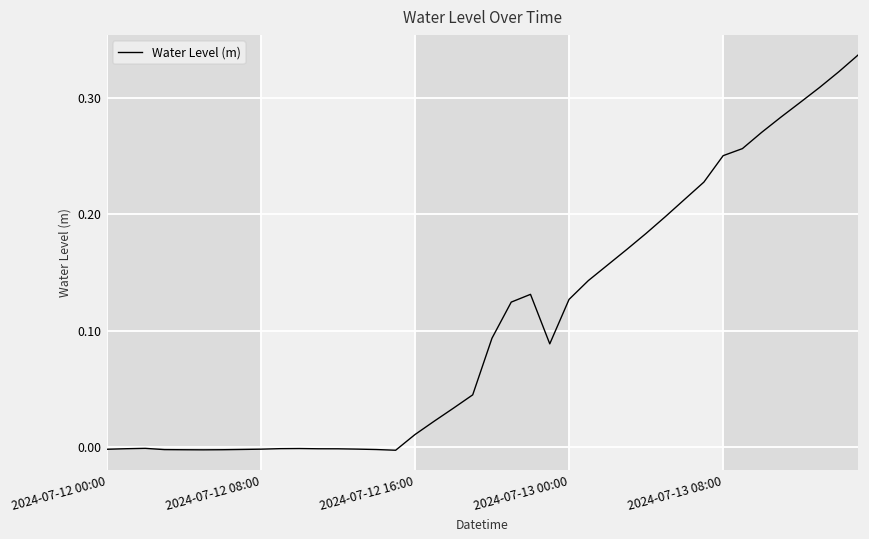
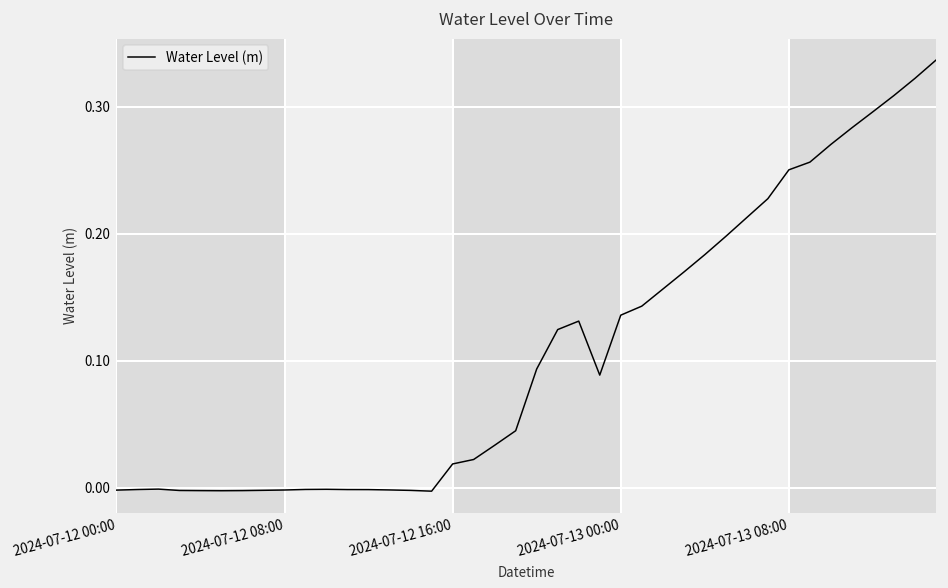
2024-07-12 16:00: 0.011 -> 0.019
2024-07-13 00:00: 0.127 -> 0.136
